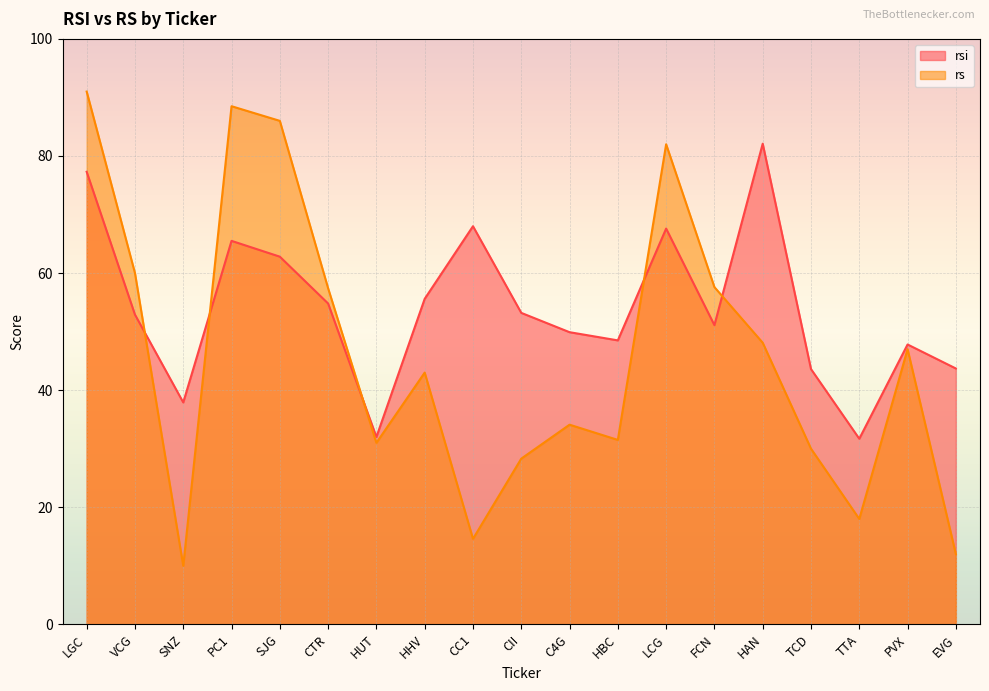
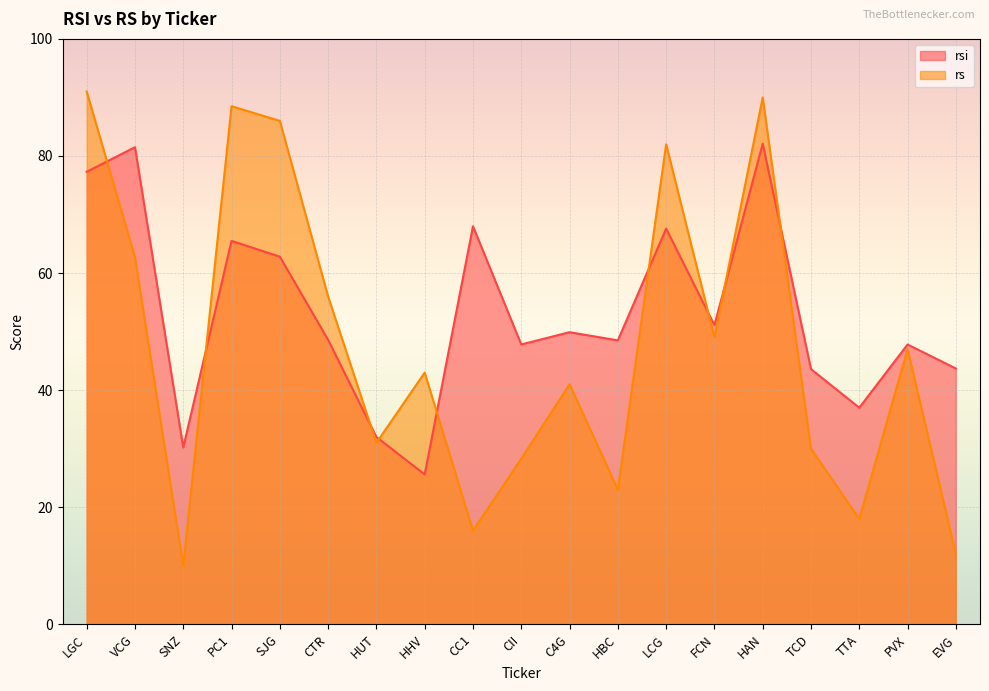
rsi, VCG: 53 -> 82
rs, VCG: 60 -> 63
rsi, SNZ: 38 -> 30
rsi, CTR: 55 -> 49
rs, CTR: 57 -> 56
rsi, HHV: 56 -> 26
rs, CC1: 15 -> 16
rsi, CII: 53 -> 48
rs, C4G: 34 -> 41
rs, HBC: 32 -> 23
rs, FCN: 58 -> 49
rs, HAN: 48 -> 90
rsi, TTA: 32 -> 37
